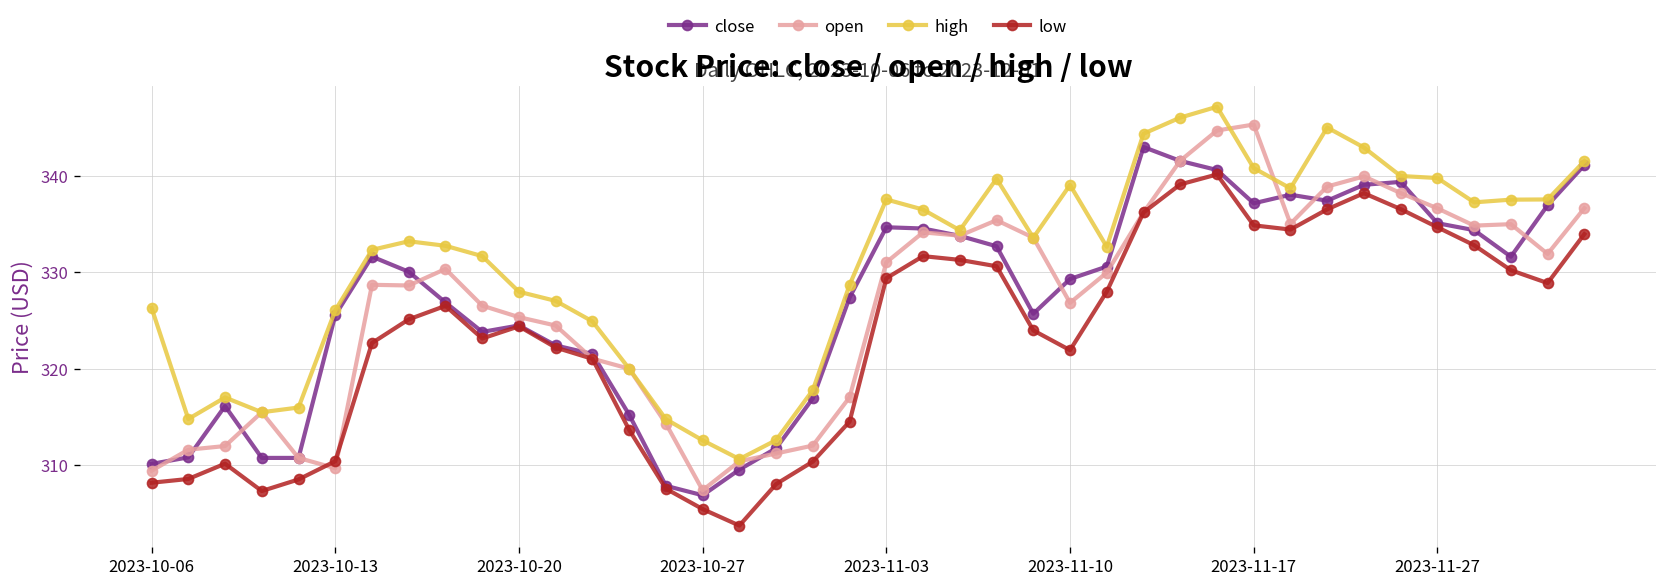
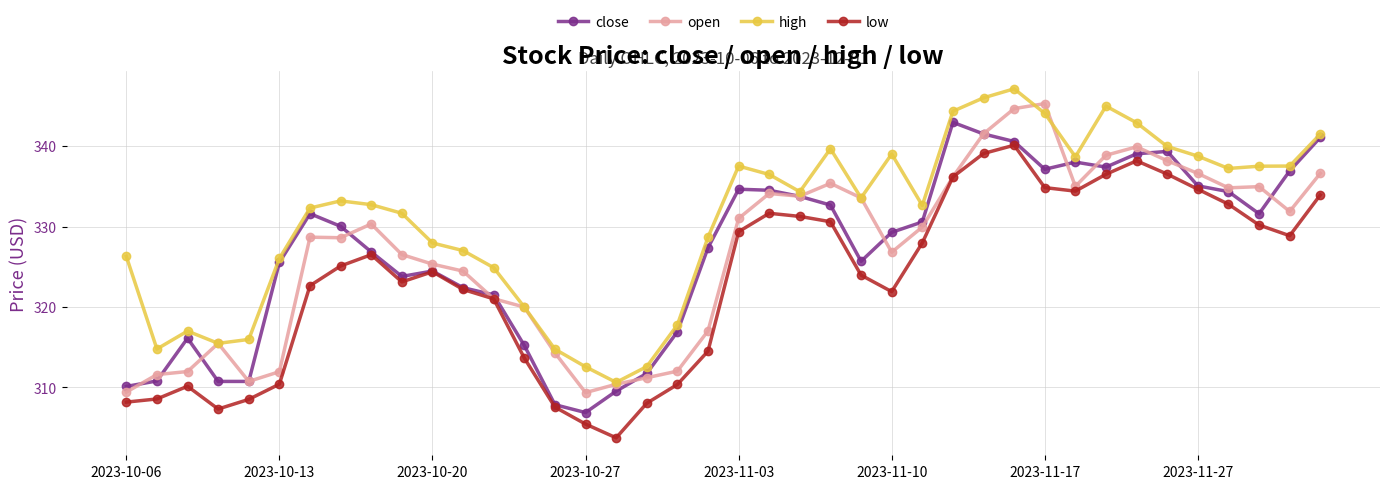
open, 2023-10-13: 310 -> 312
open, 2023-10-27: 307 -> 309
high, 2023-11-17: 341 -> 344
high, 2023-11-27: 340 -> 339
